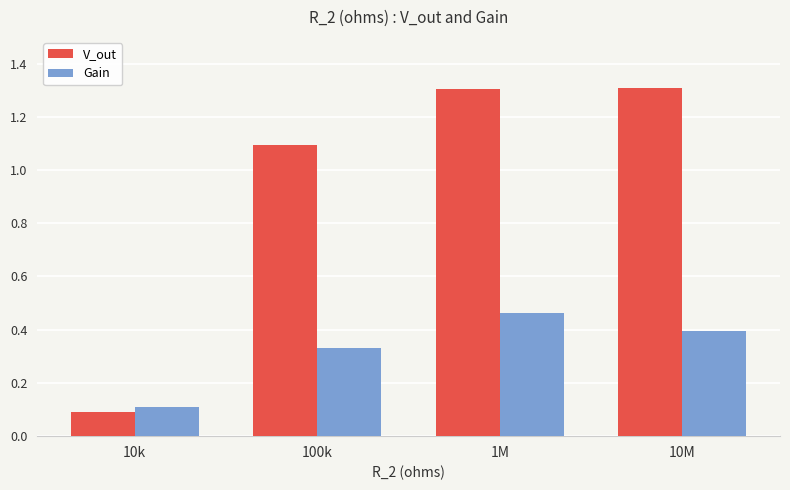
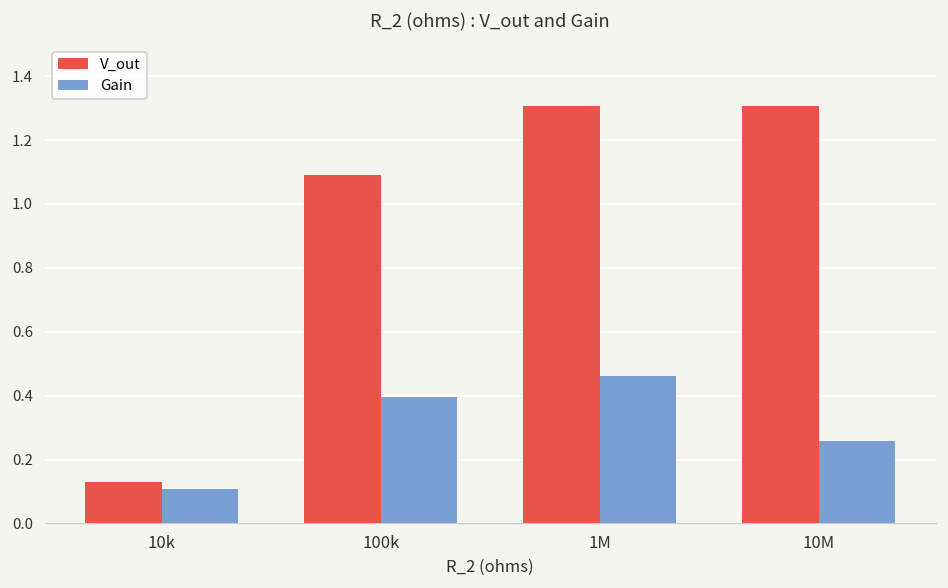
V_out, 10k: 0.09 -> 0.13
Gain, 100k: 0.33 -> 0.40
Gain, 10M: 0.40 -> 0.26
